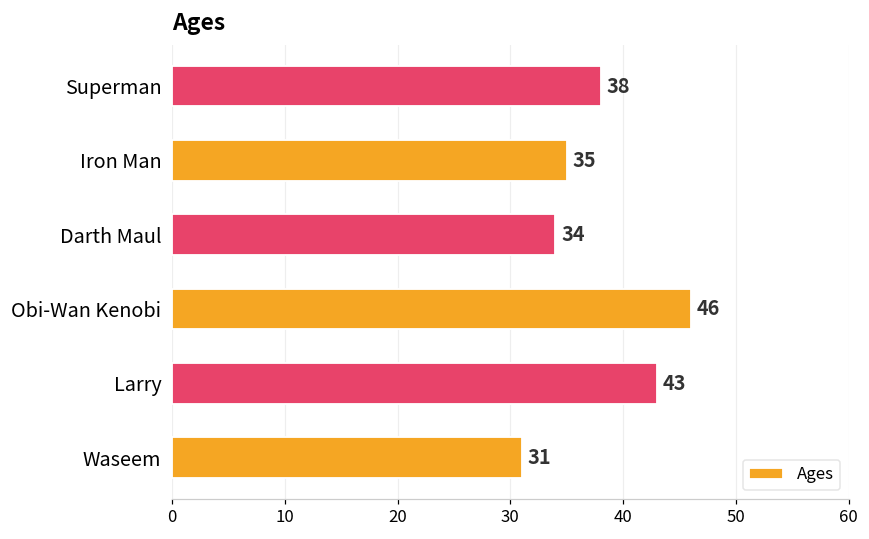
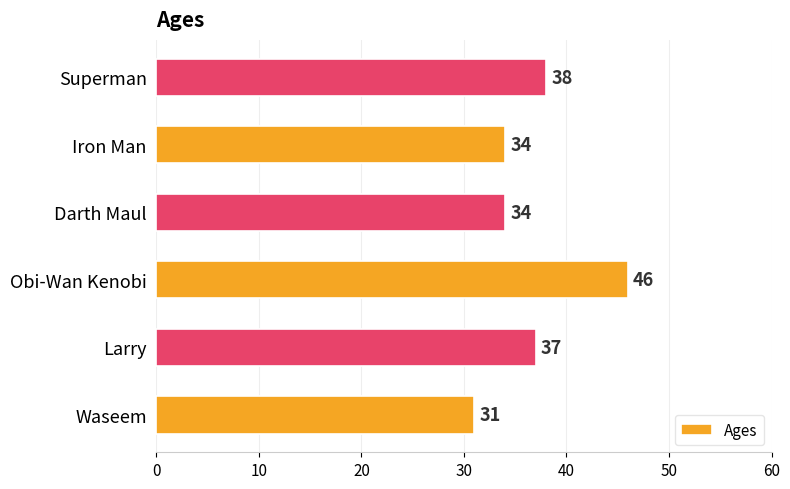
Iron Man: 35 -> 34
Larry: 43 -> 37
